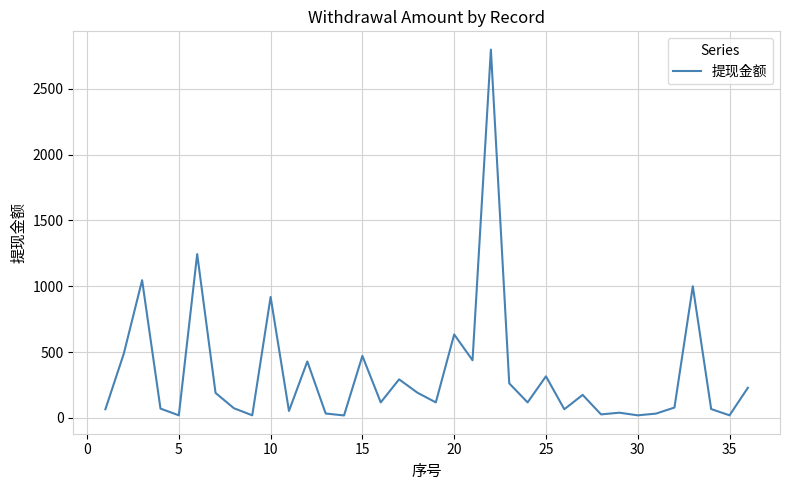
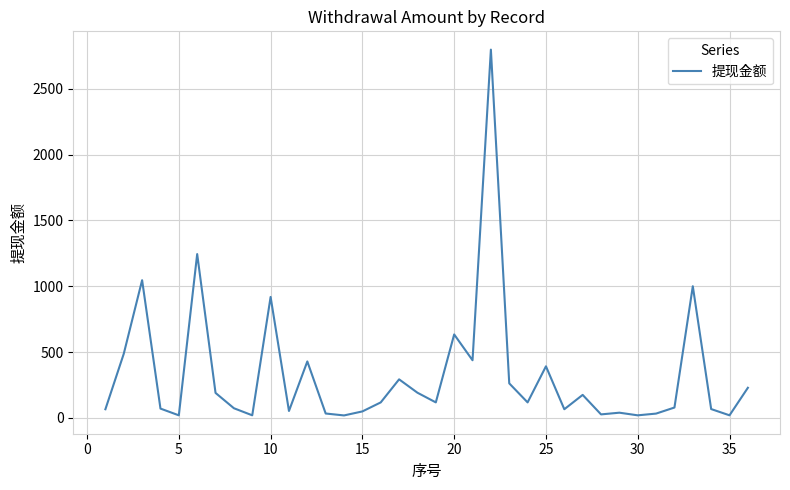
15: 470 -> 50
25: 320 -> 390
